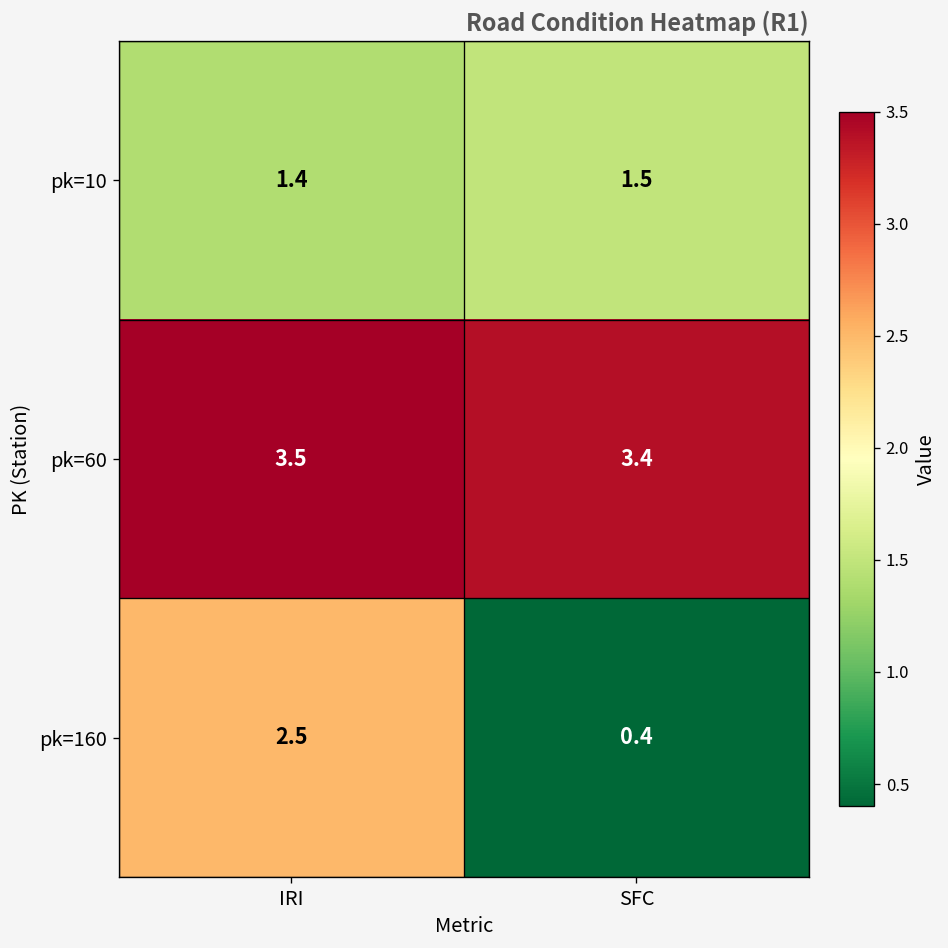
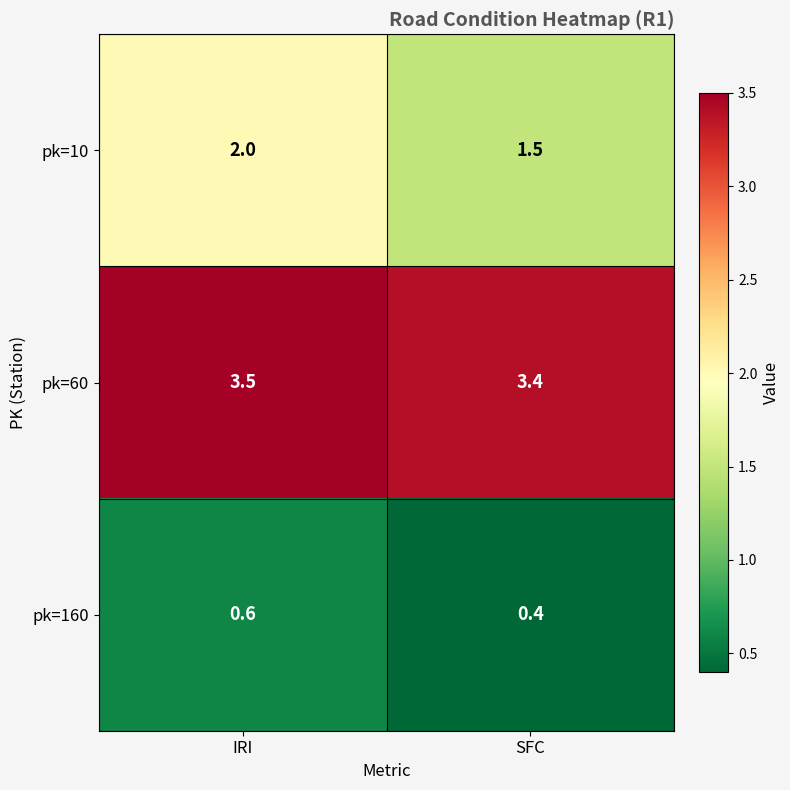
pk=10, IRI: 1.4 -> 2.0
pk=160, IRI: 2.5 -> 0.6
